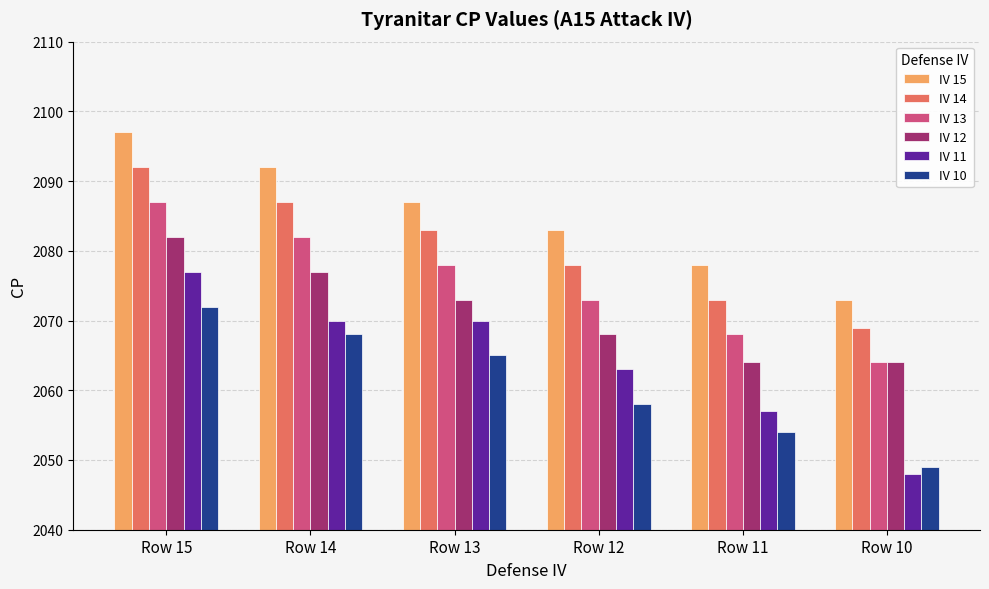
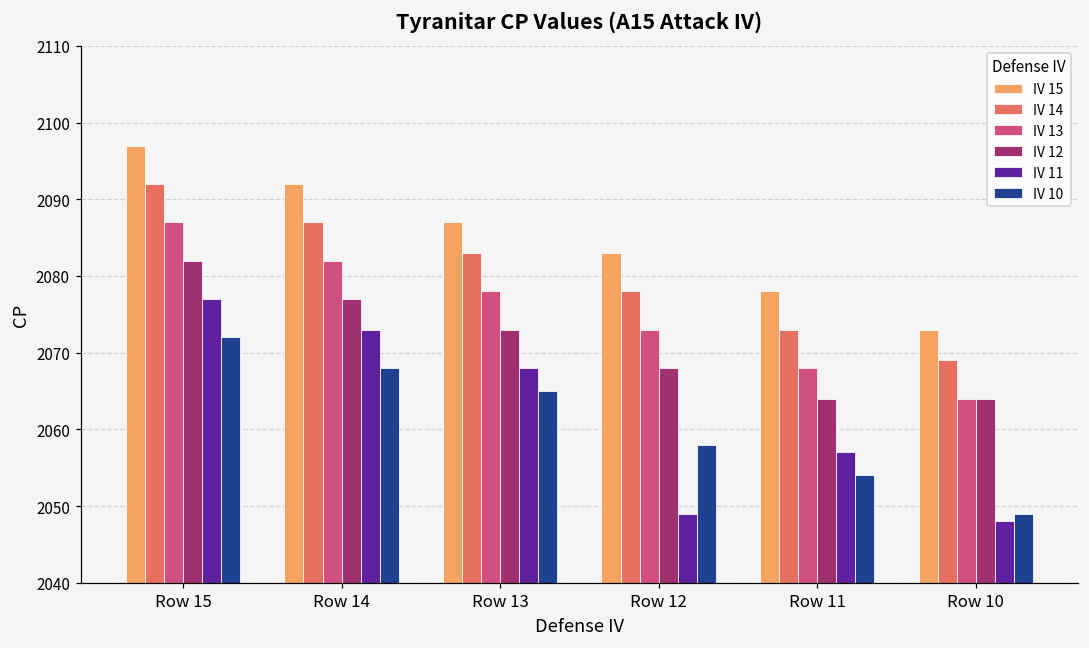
IV 11, Row 14: 2070 -> 2073
IV 11, Row 13: 2070 -> 2068
IV 11, Row 12: 2063 -> 2049
